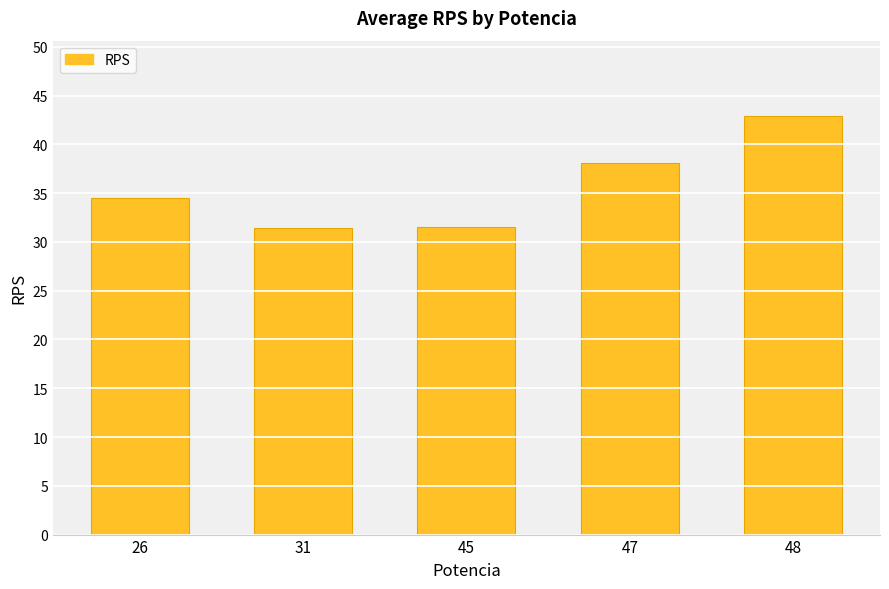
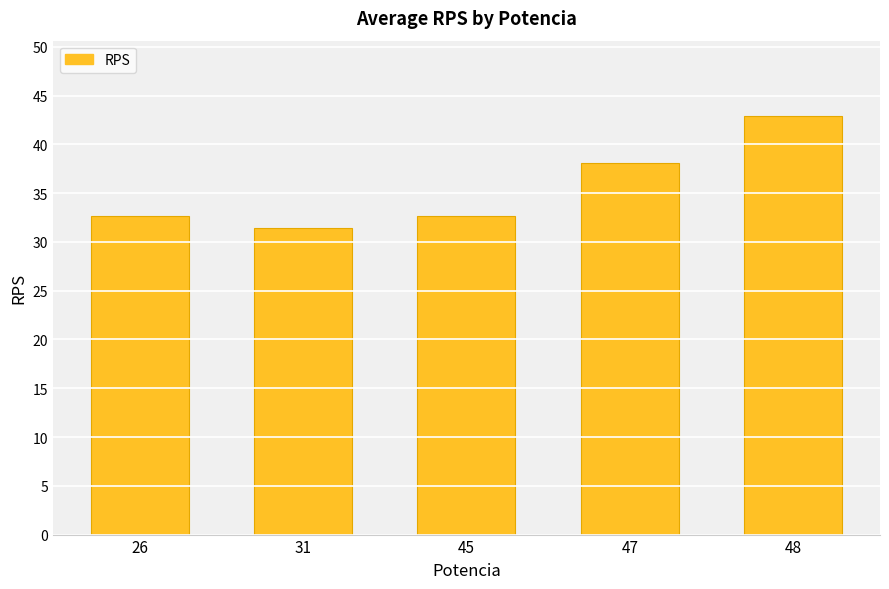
26: 34 -> 33
45: 32 -> 33
